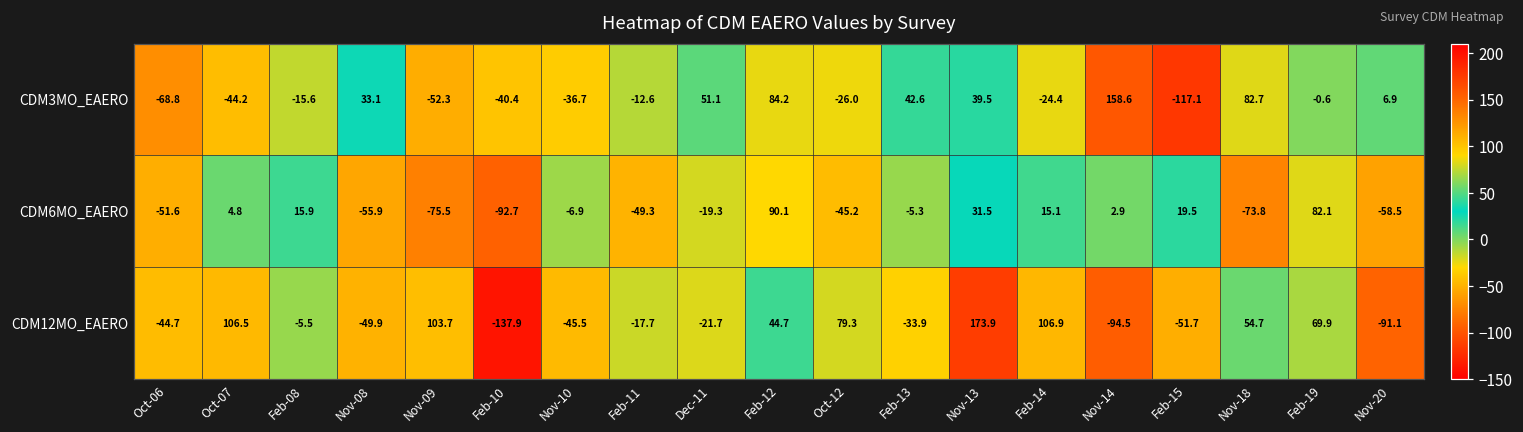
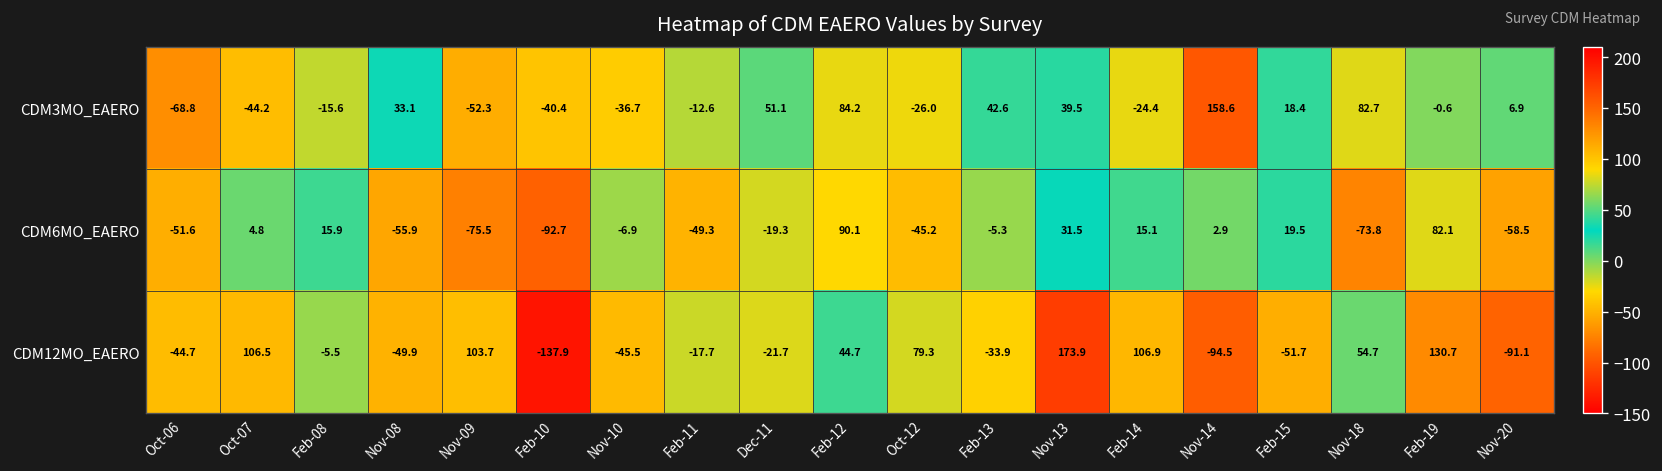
CDM3MO_EAERO, Feb-15: -117.1 -> 18.4
CDM12MO_EAERO, Feb-19: 69.9 -> 130.7
